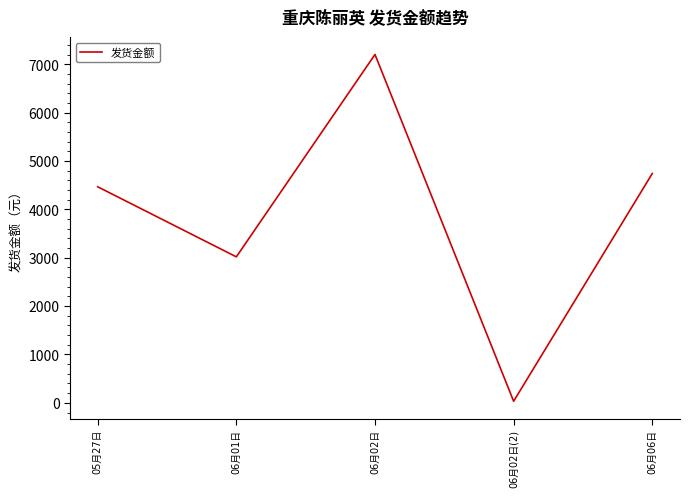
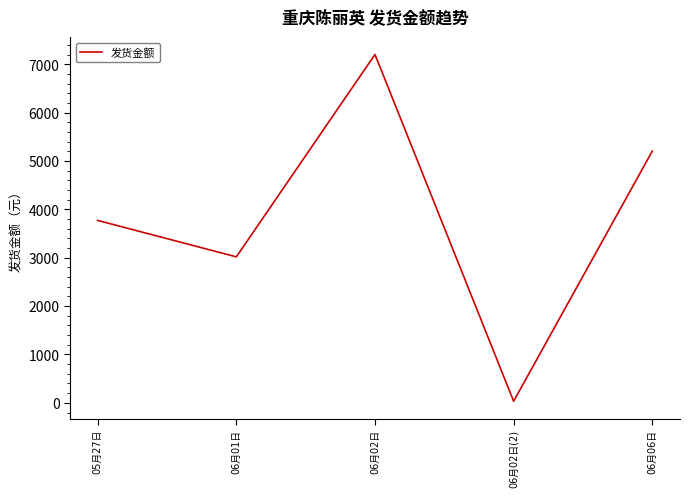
05月27日: 4500 -> 3800
06月06日: 4700 -> 5200
